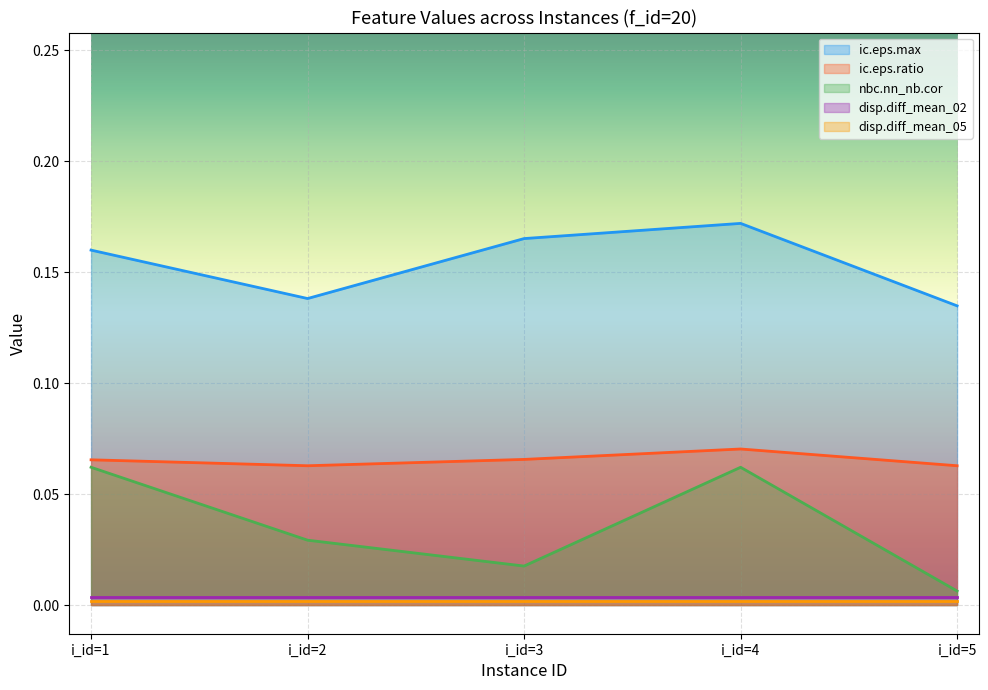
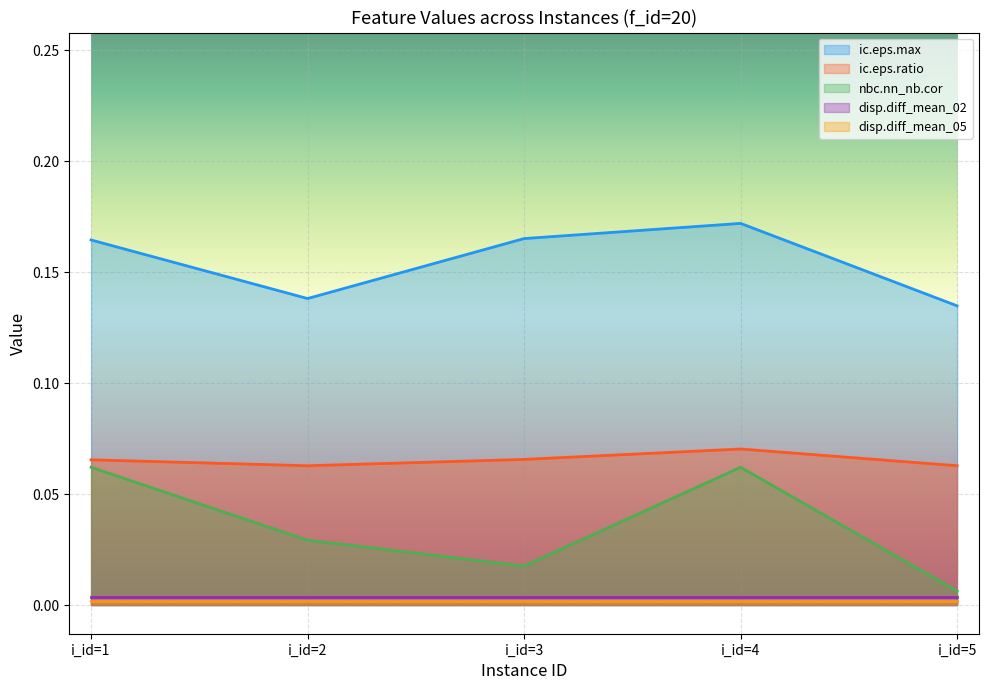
ic.eps.max, i_id=1: 0.160 -> 0.165
